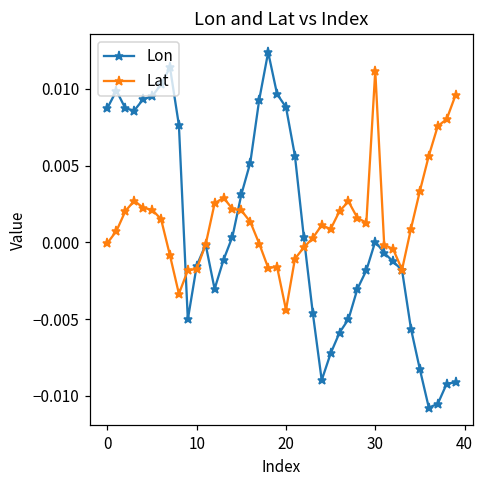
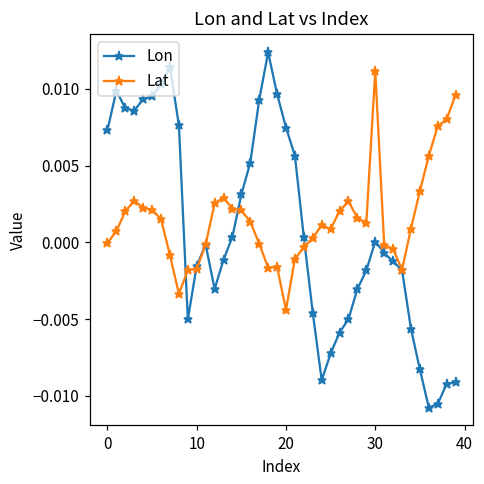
Lon, 0: 0.0088 -> 0.0073
Lon, 20: 0.0088 -> 0.0075
